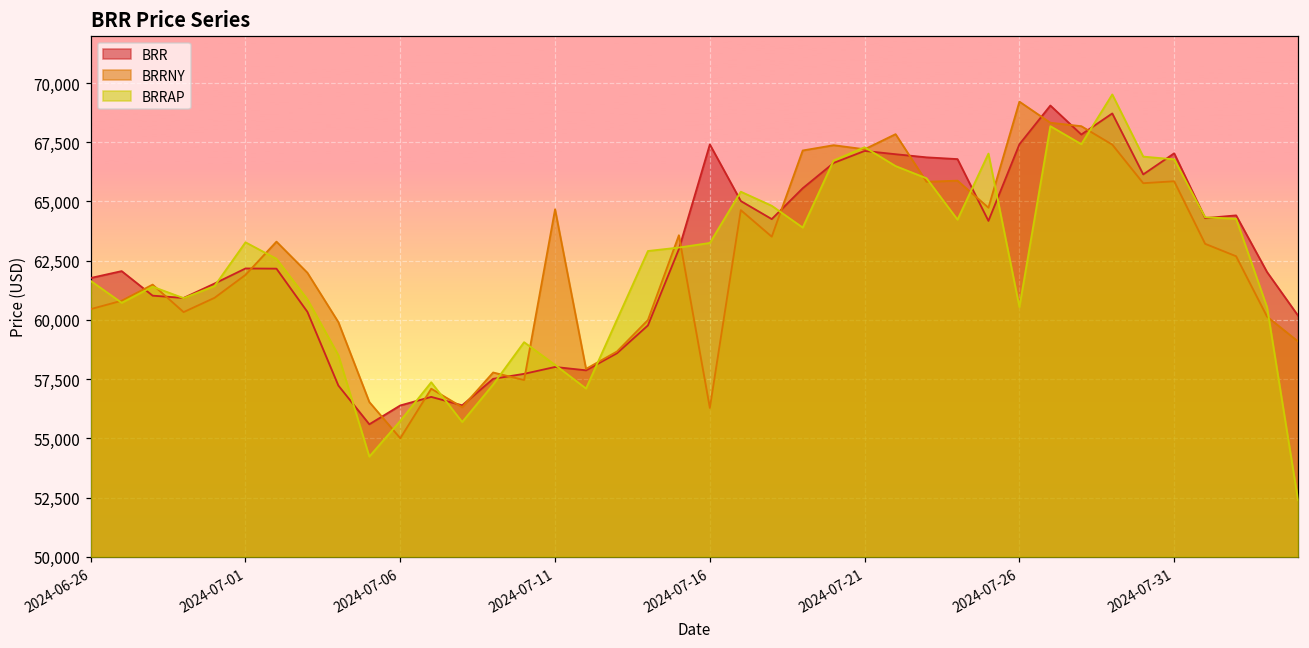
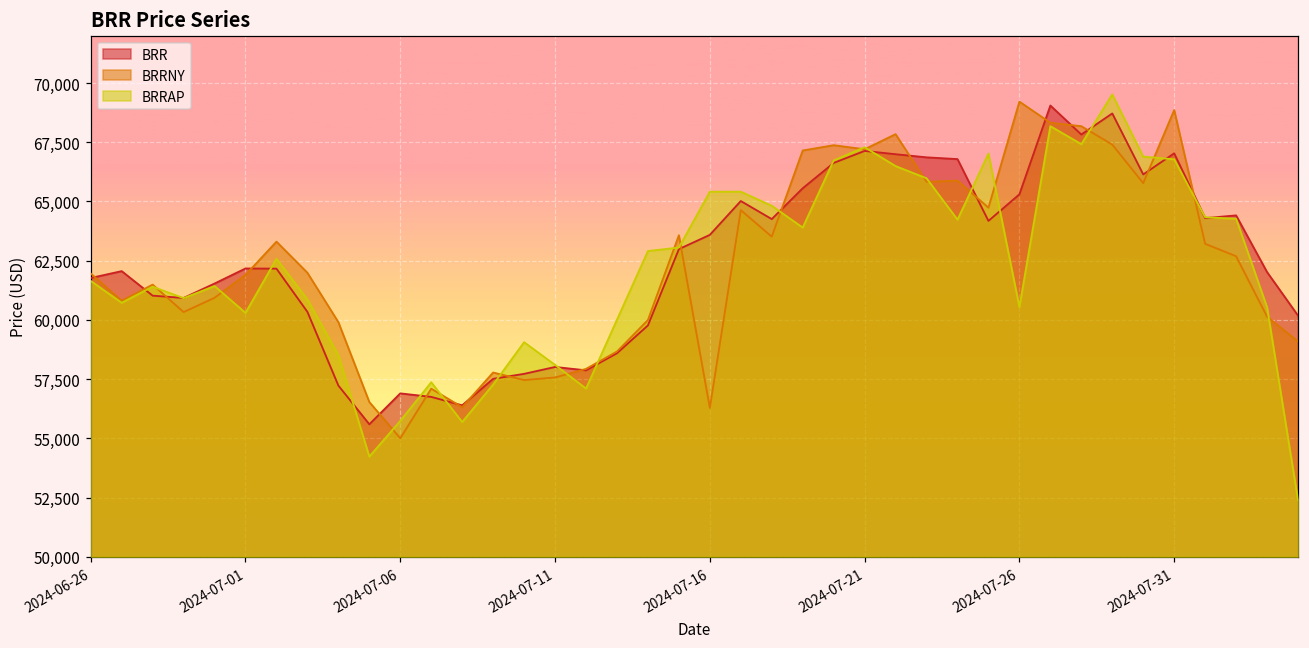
BRRNY, 2024-06-26: 60,500 -> 62,000
BRRAP, 2024-07-01: 63,300 -> 60,300
BRR, 2024-07-06: 56,400 -> 56,900
BRRNY, 2024-07-11: 64,700 -> 57,600
BRR, 2024-07-16: 67,400 -> 63,600
BRRAP, 2024-07-16: 63,200 -> 65,400
BRR, 2024-07-26: 67,400 -> 65,300
BRRNY, 2024-07-31: 65,900 -> 68,900
